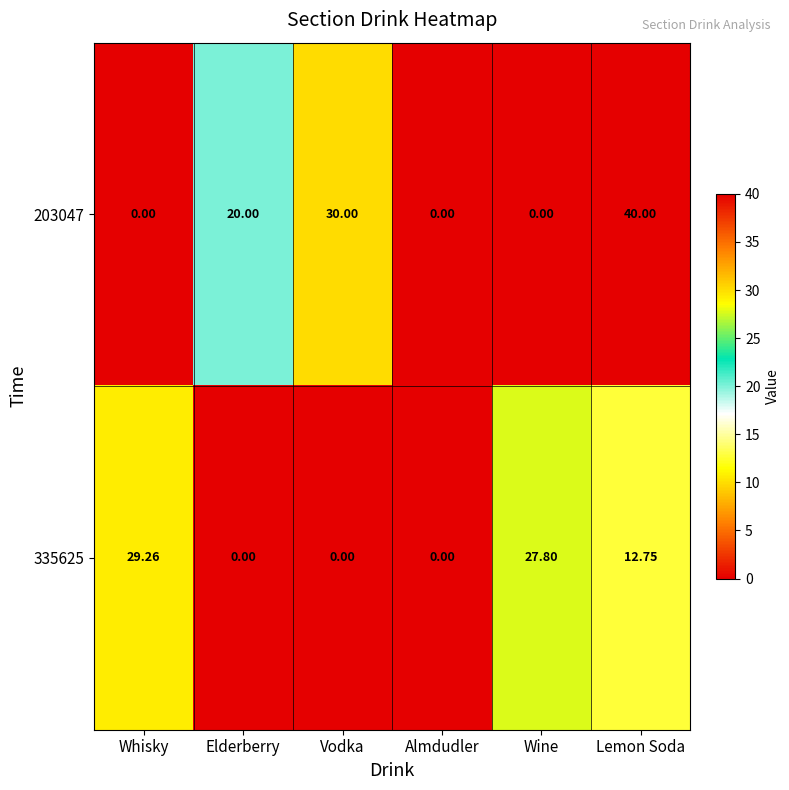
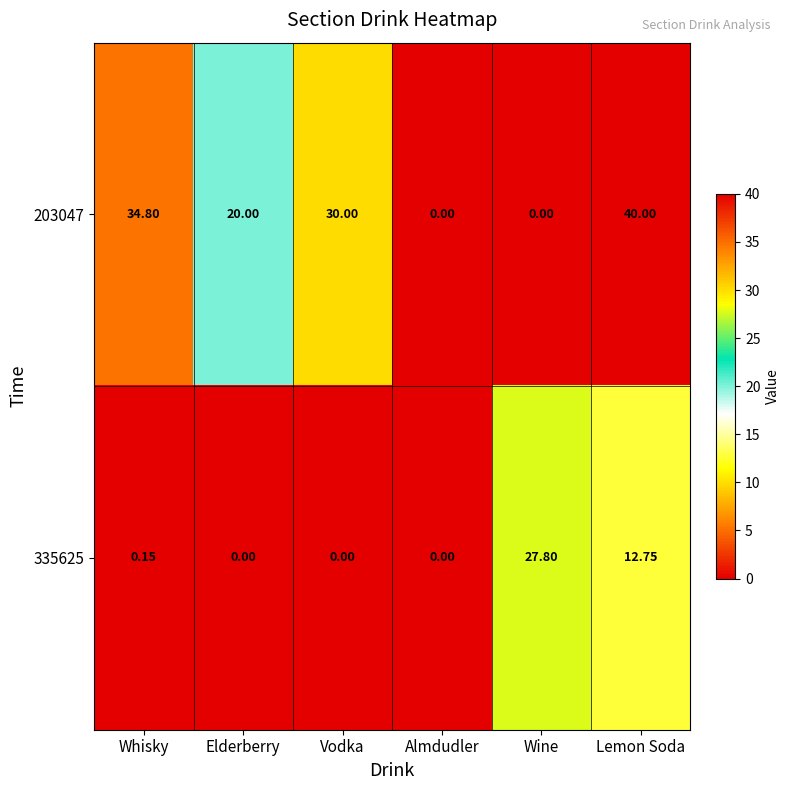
203047, Whisky: 0.00 -> 34.80
335625, Whisky: 29.26 -> 0.15
